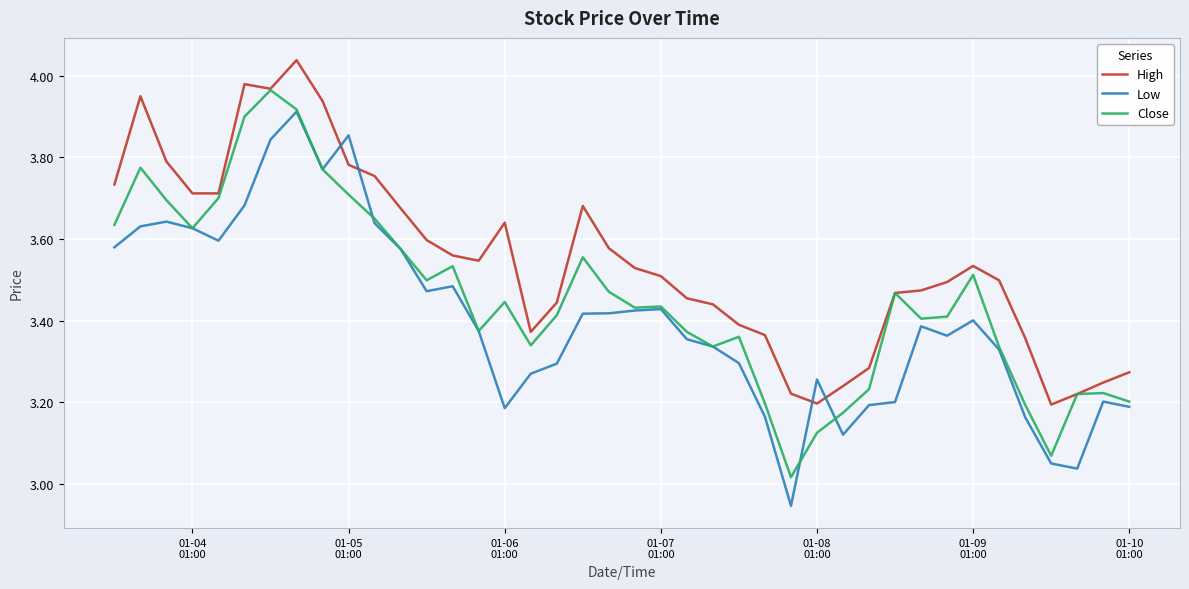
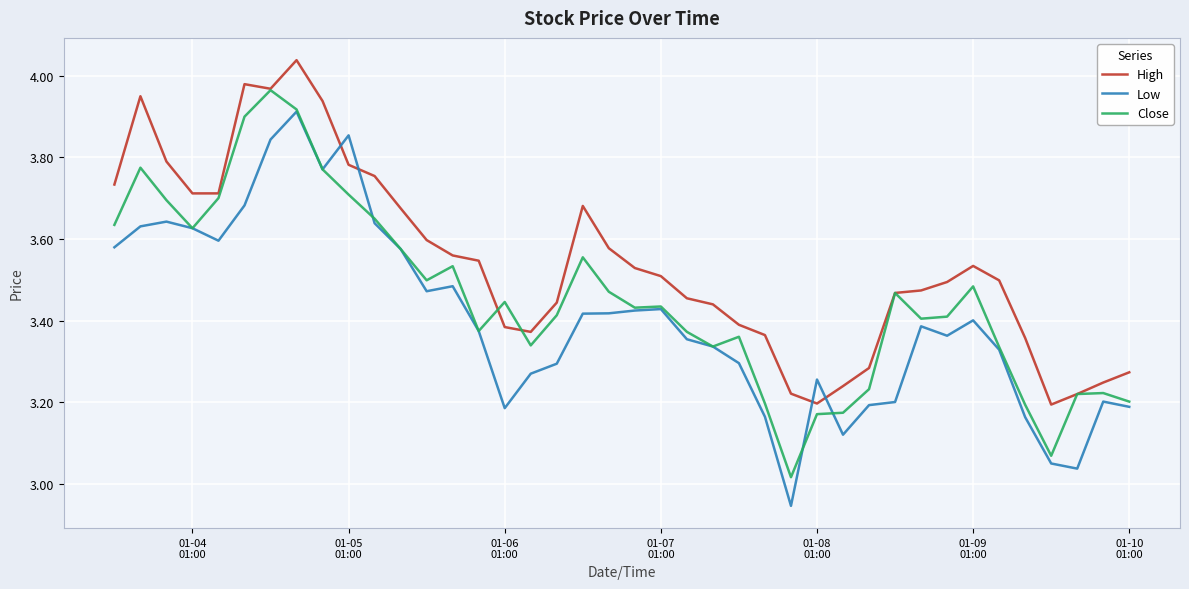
High, 01-06 01:00: 3.64 -> 3.38
Close, 01-08 01:00: 3.13 -> 3.17
Close, 01-09 01:00: 3.51 -> 3.48
